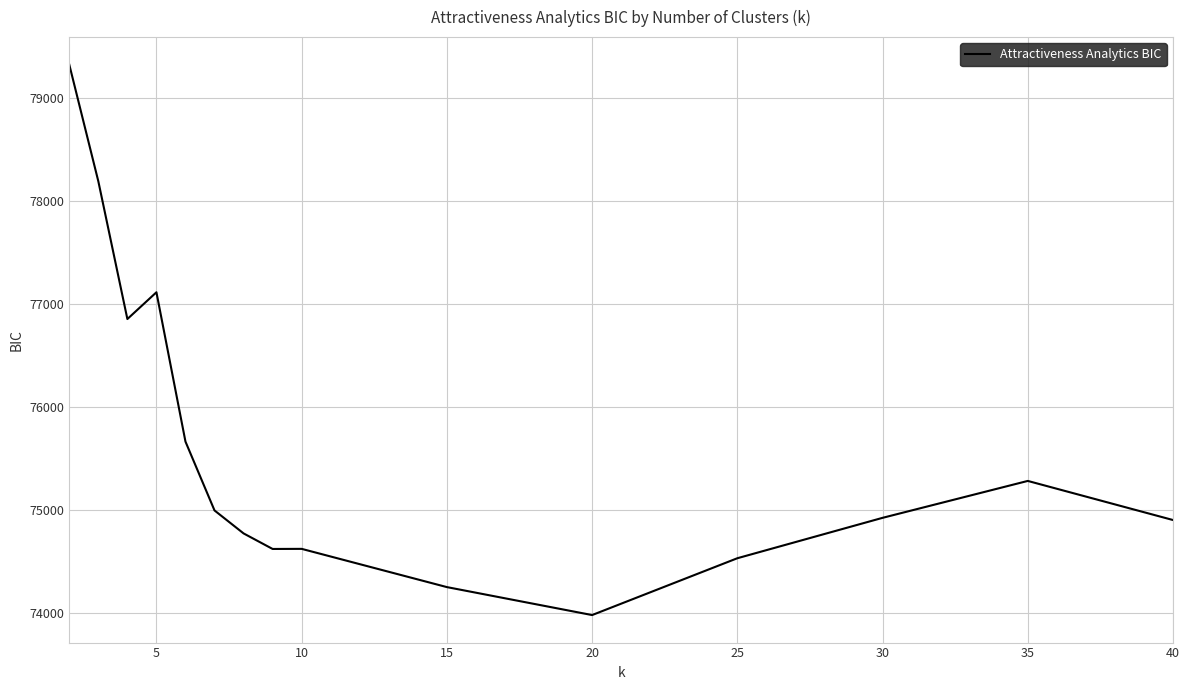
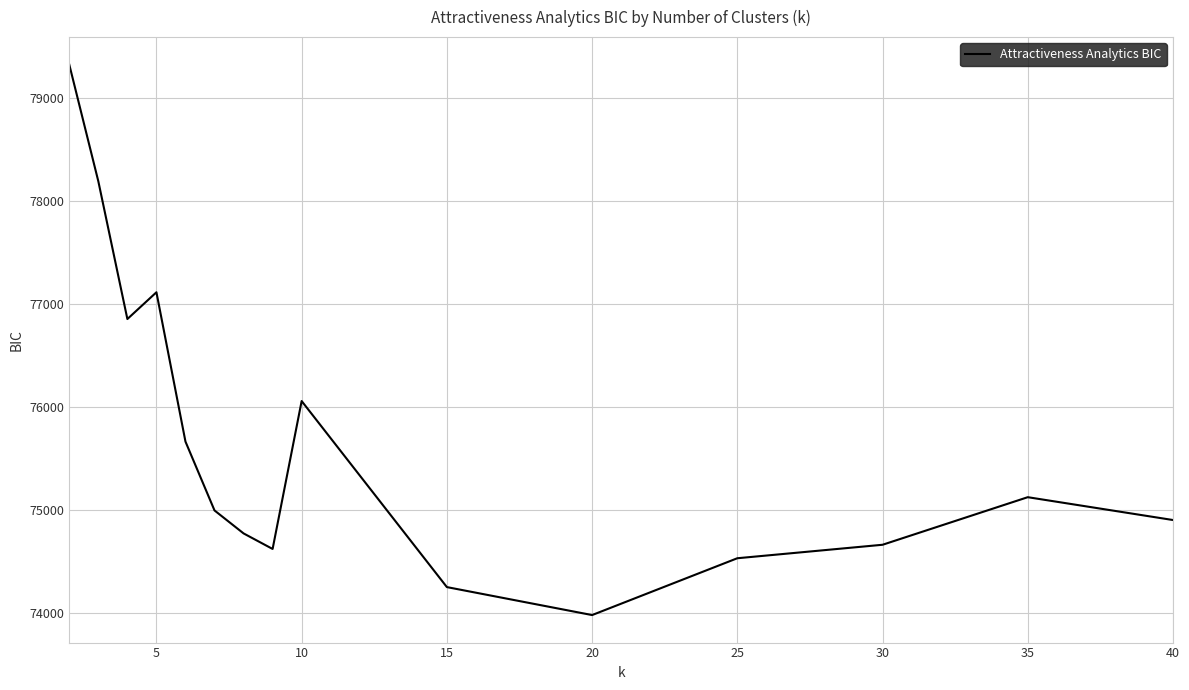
10: 74620 -> 76060
30: 74920 -> 74660
35: 75280 -> 75120
